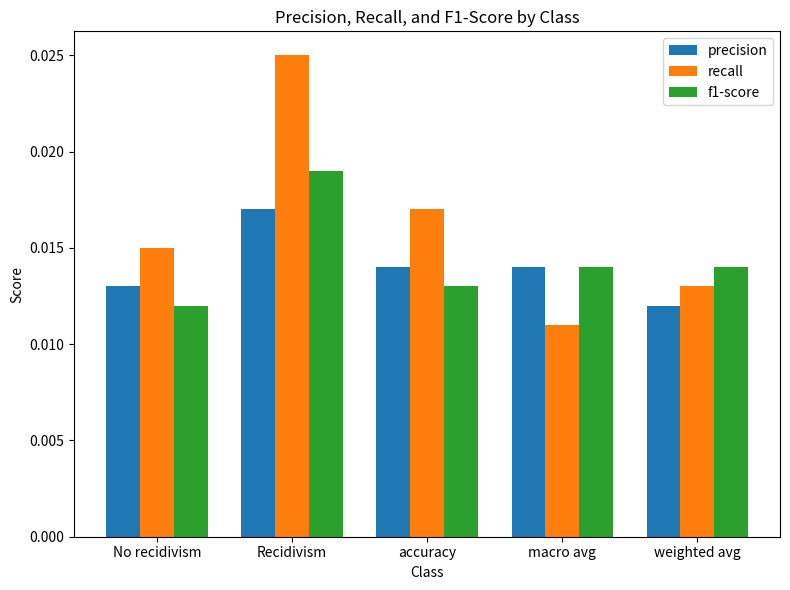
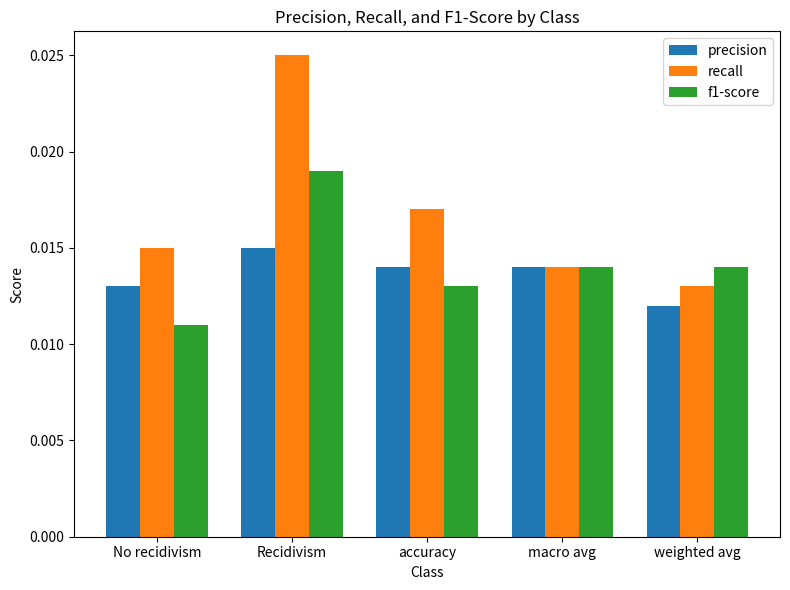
f1-score, No recidivism: 0.012 -> 0.011
precision, Recidivism: 0.017 -> 0.015
recall, macro avg: 0.011 -> 0.014
